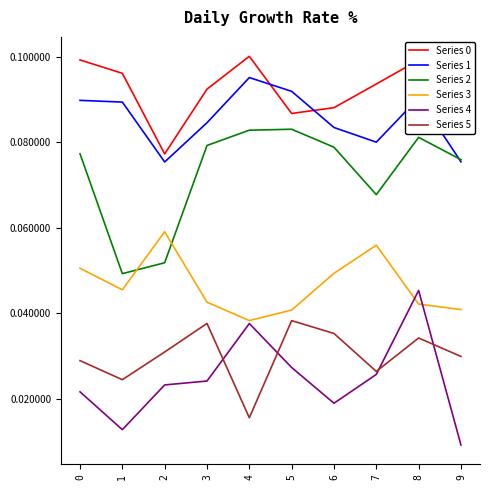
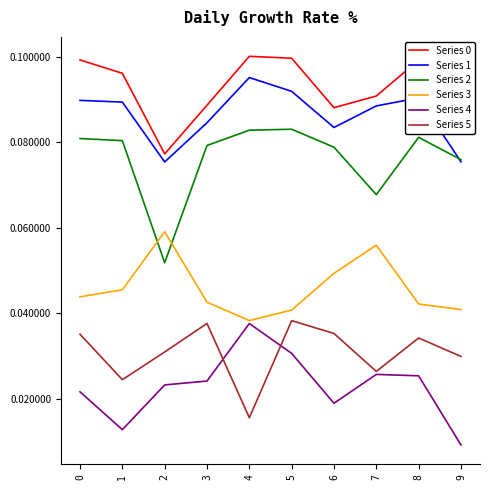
Series 2, 0: 0.077 -> 0.081
Series 3, 0: 0.050 -> 0.044
Series 5, 0: 0.029 -> 0.035
Series 2, 1: 0.049 -> 0.080
Series 0, 3: 0.092 -> 0.089
Series 0, 5: 0.087 -> 0.100
Series 4, 5: 0.027 -> 0.031
Series 0, 7: 0.094 -> 0.091
Series 1, 7: 0.080 -> 0.088
Series 4, 8: 0.045 -> 0.025
